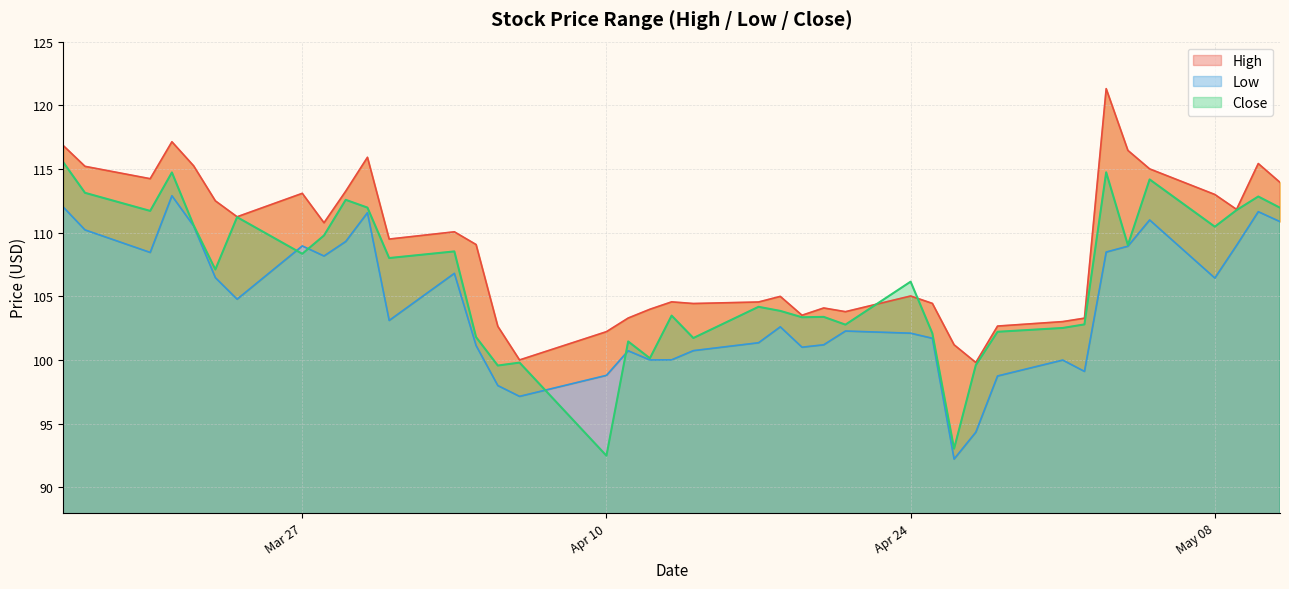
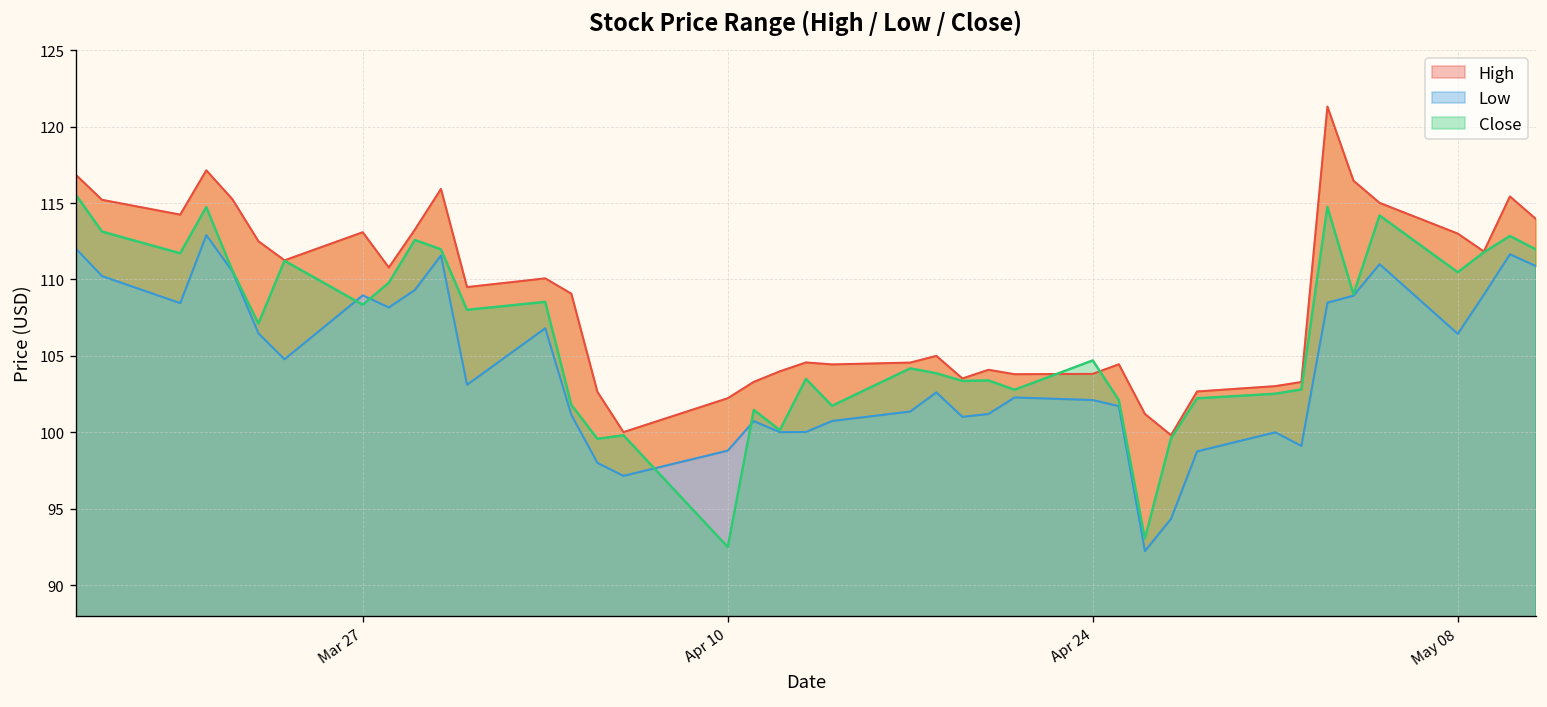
High, Apr 24: 105.0 -> 103.8
Close, Apr 24: 106.2 -> 104.7
